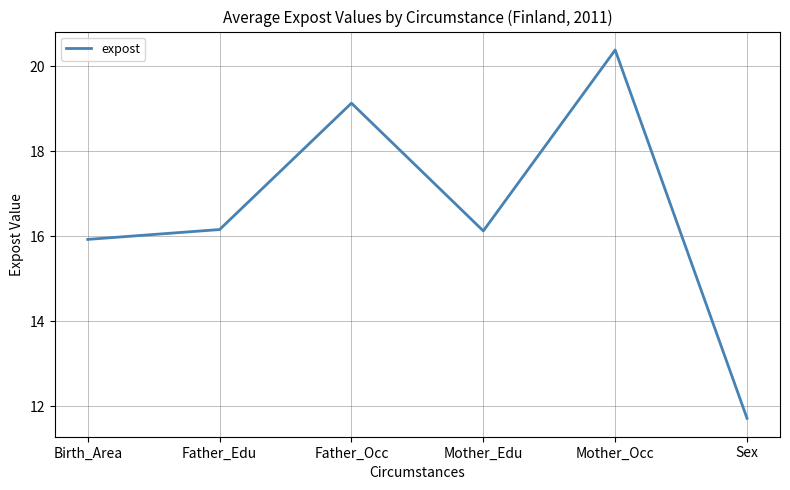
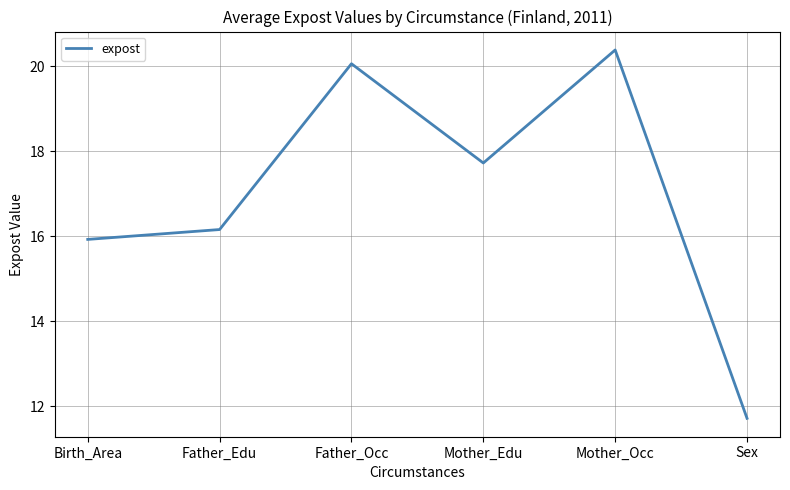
Father_Occ: 19.1 -> 20.1
Mother_Edu: 16.1 -> 17.7
